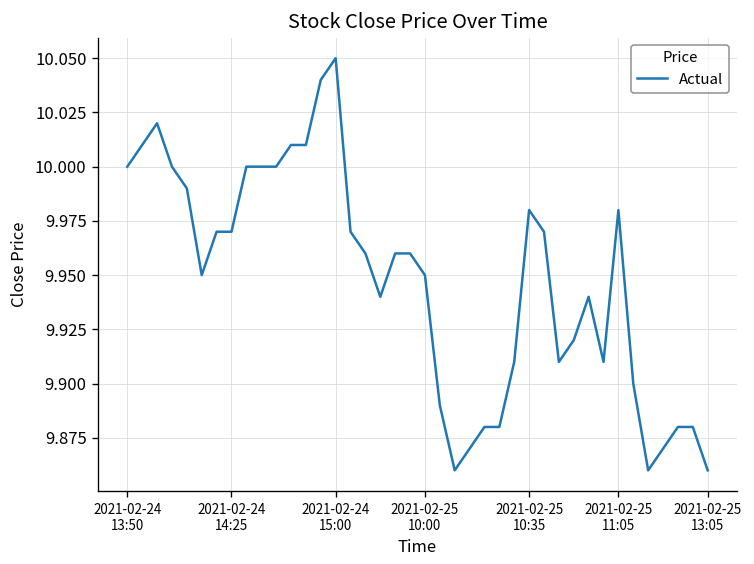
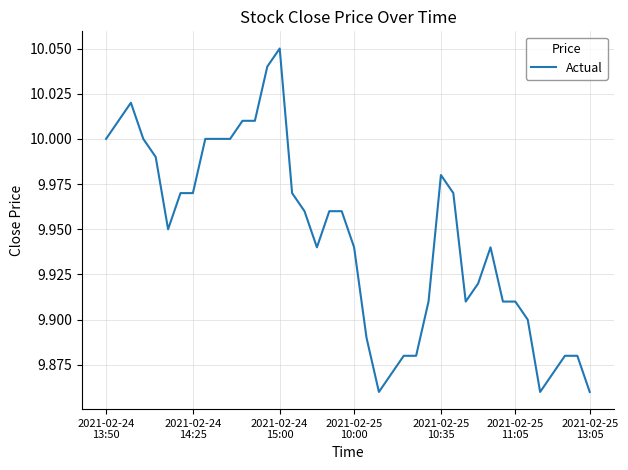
2021-02-25 10:00: 9.95 -> 9.94
2021-02-25 11:05: 9.98 -> 9.91
